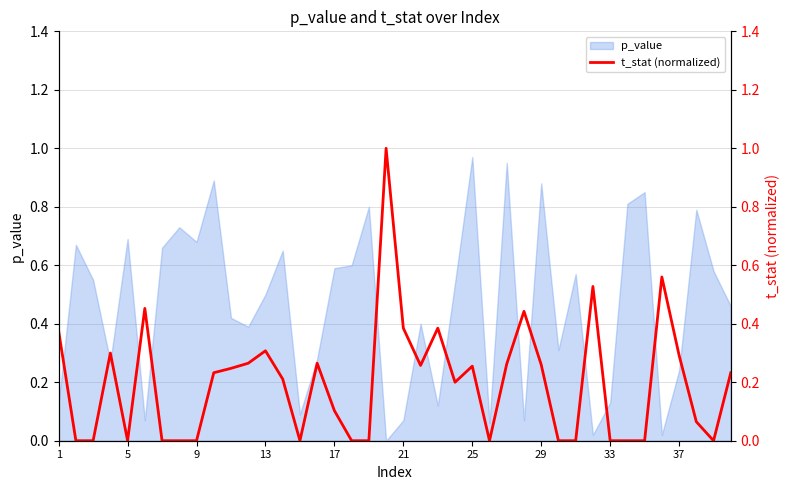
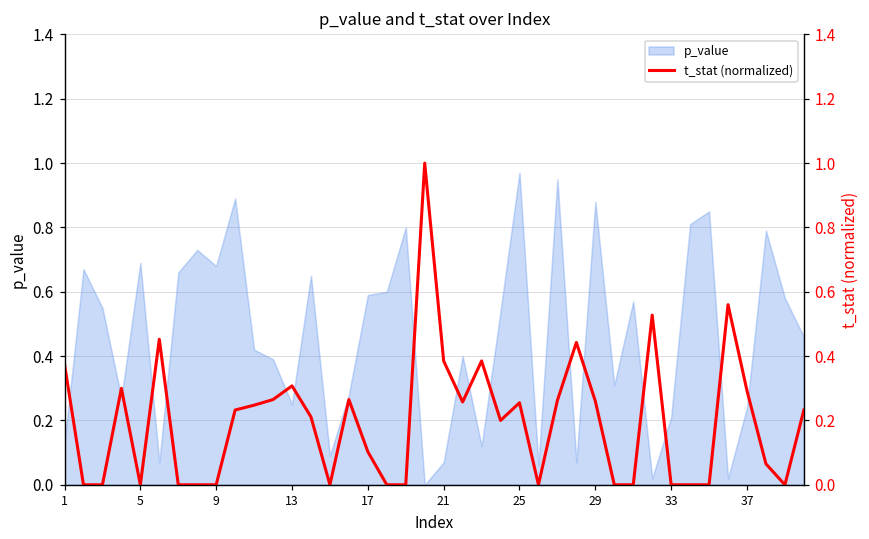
p_value, 13: 0.50 -> 0.25
p_value, 33: 0.13 -> 0.21
